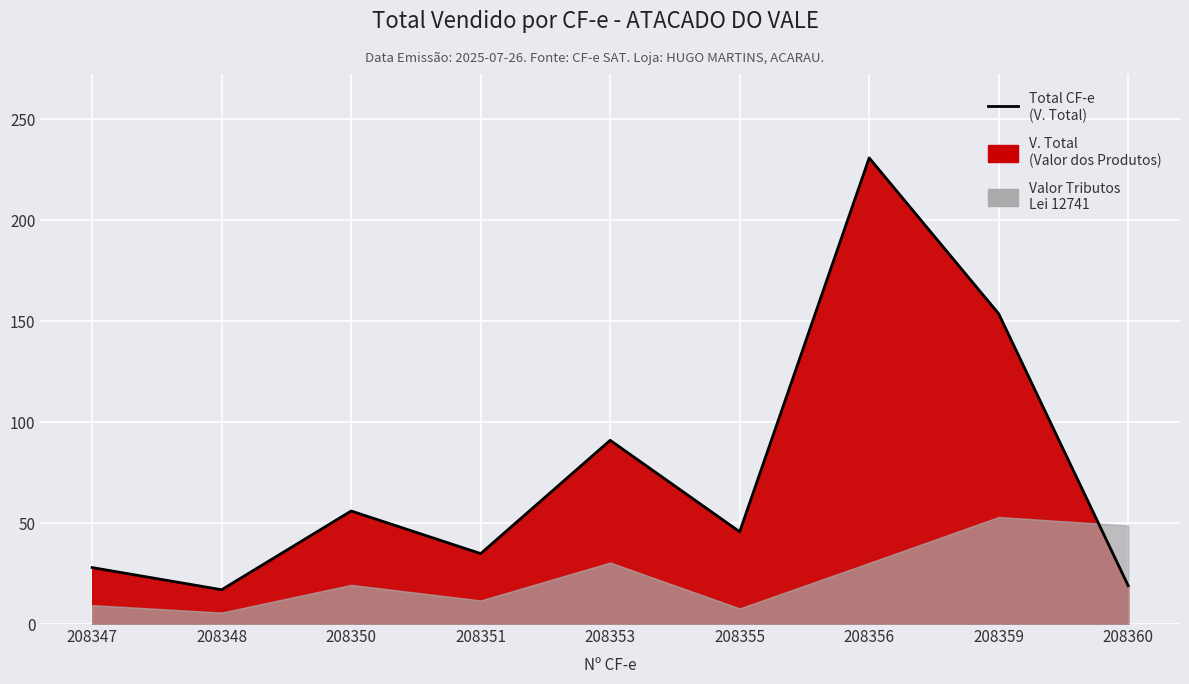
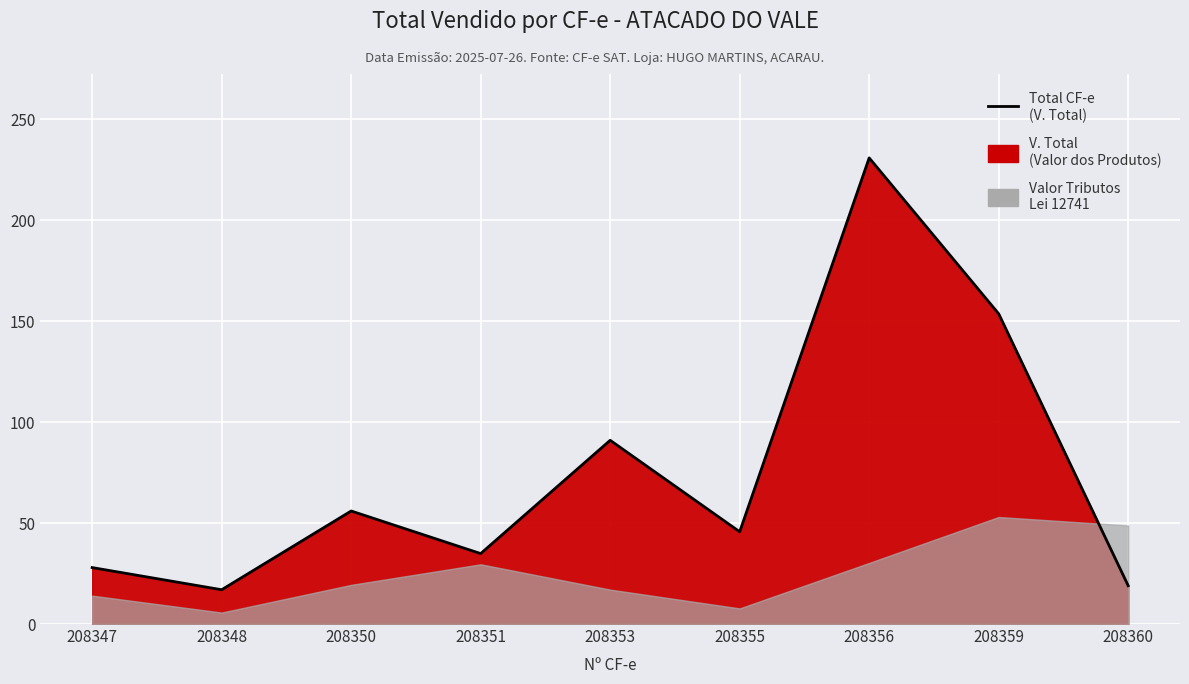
Valor Tributos Lei 12741, 208347: 9 -> 14
Valor Tributos Lei 12741, 208351: 12 -> 30
Valor Tributos Lei 12741, 208353: 30 -> 17
